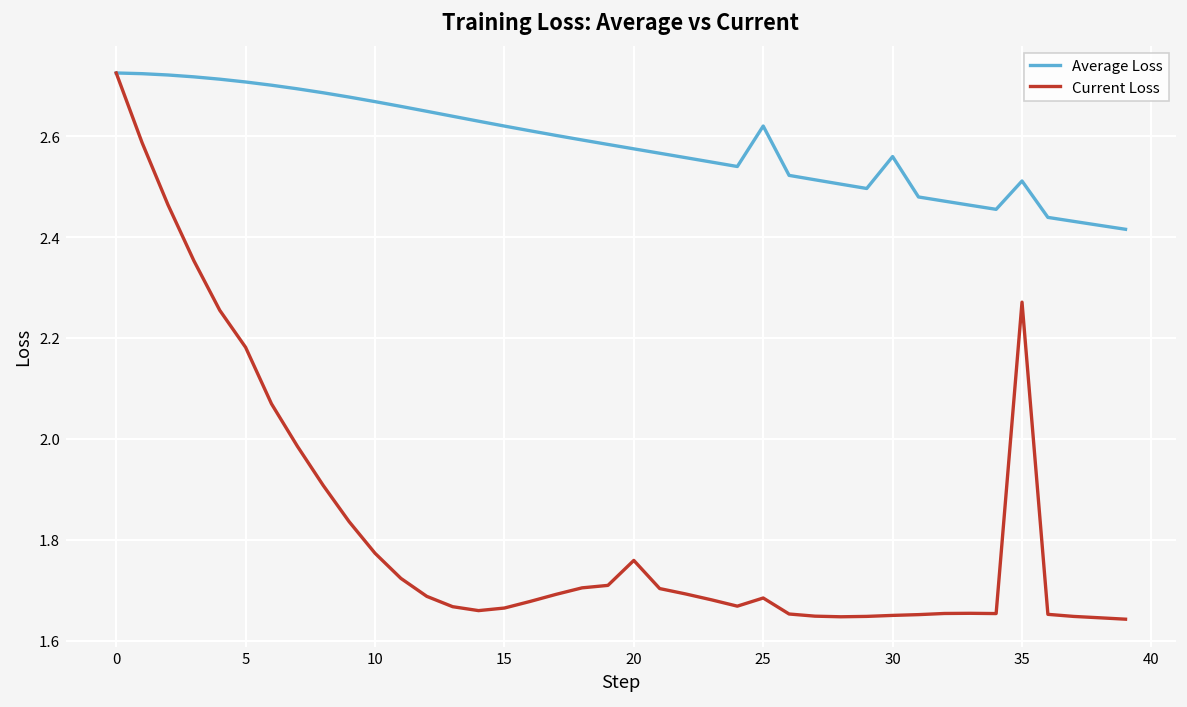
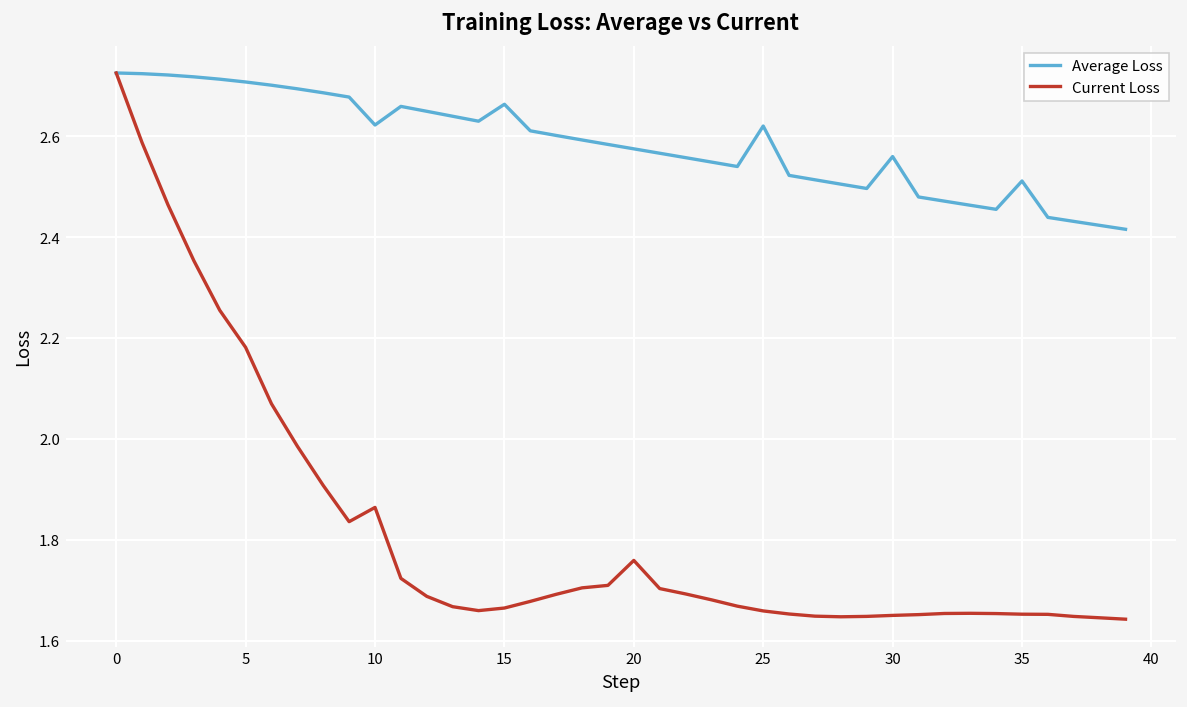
Average Loss, 10: 2.67 -> 2.62
Current Loss, 10: 1.77 -> 1.86
Average Loss, 15: 2.62 -> 2.66
Current Loss, 25: 1.68 -> 1.66
Current Loss, 35: 2.27 -> 1.65
